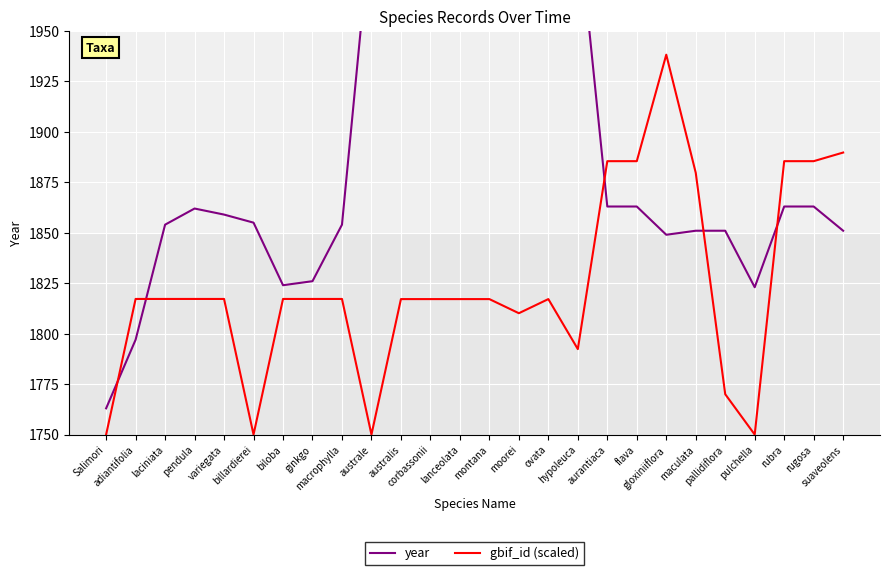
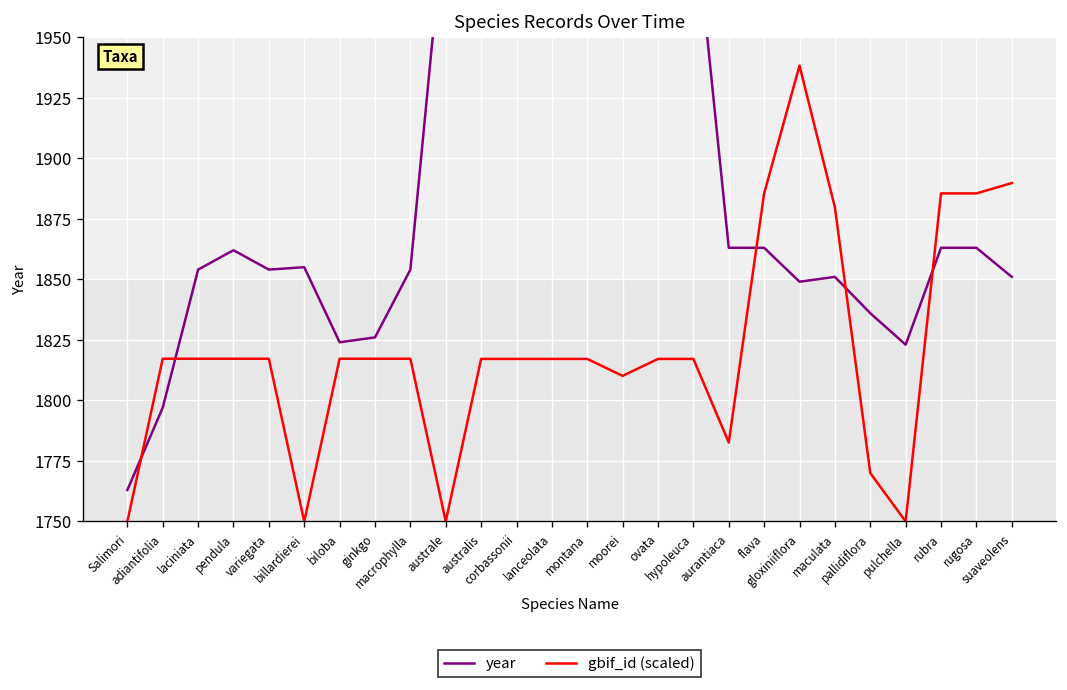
year, variegata: 1859 -> 1854
gbif_id (scaled), hypoleuca: 1792 -> 1817
gbif_id (scaled), aurantiaca: 1885 -> 1783
year, pallidiflora: 1851 -> 1836
